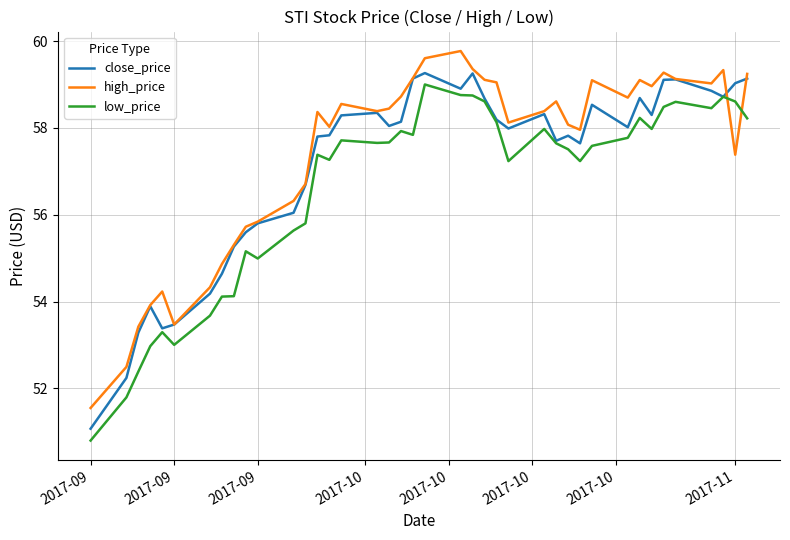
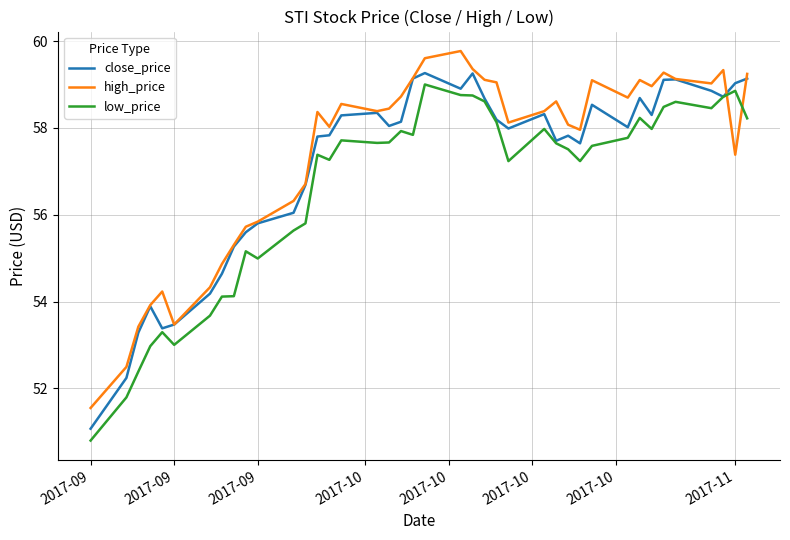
low_price, 2017-11: 58.6 -> 58.9
